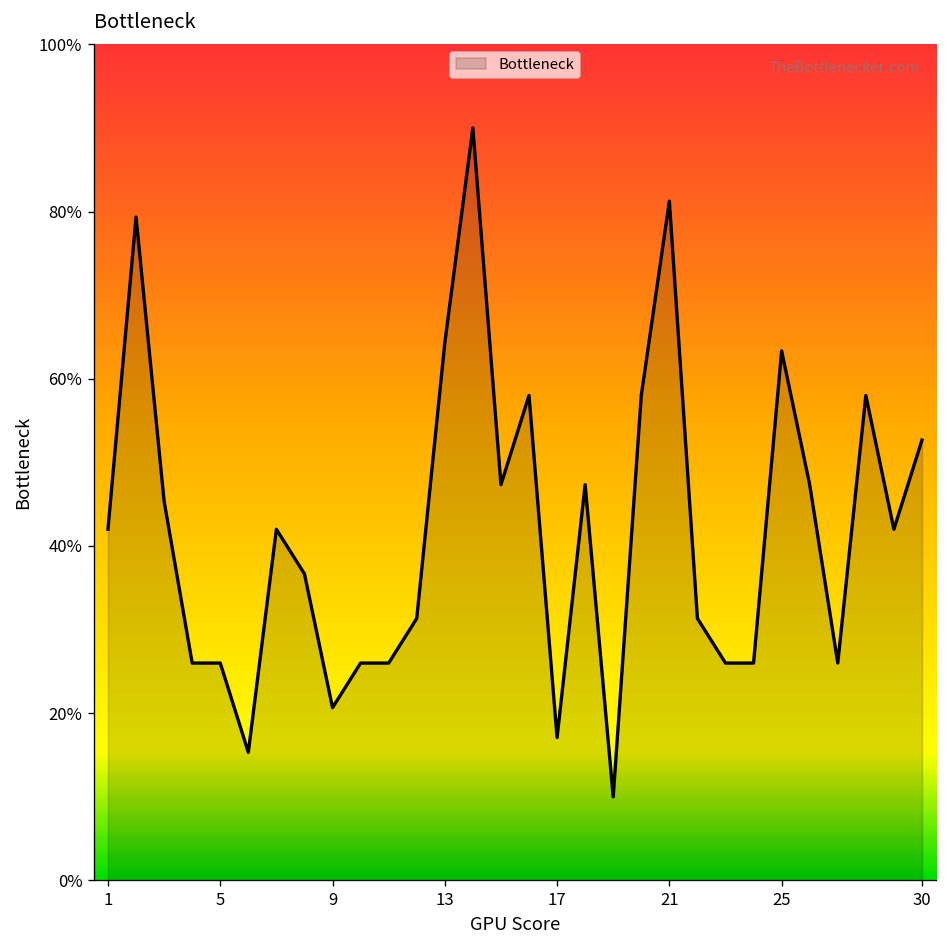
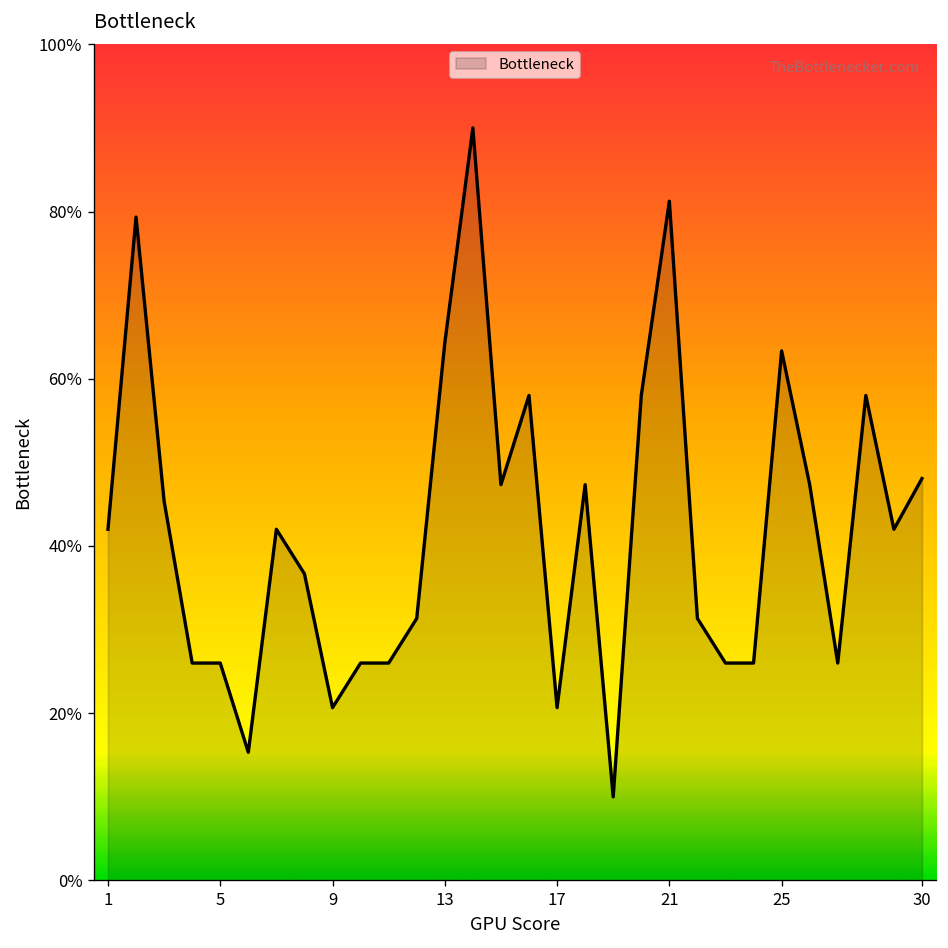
17: 17% -> 21%
30: 53% -> 48%
